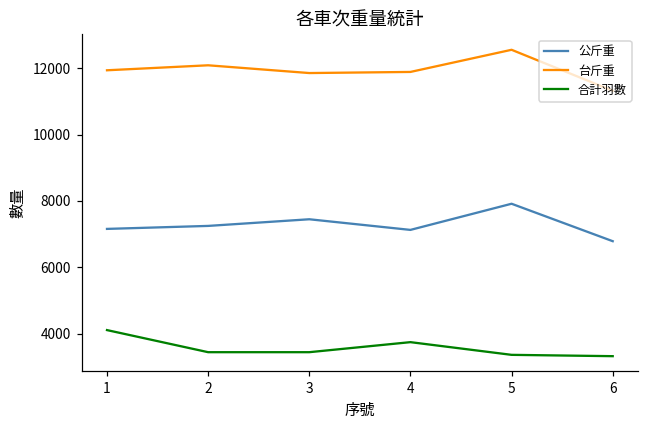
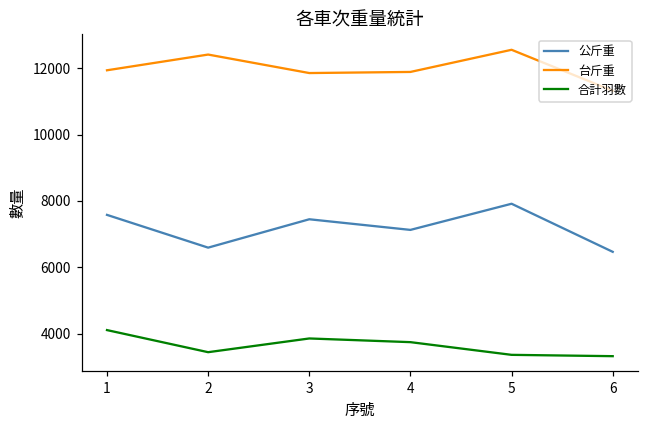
公斤重, 1: 7200 -> 7600
公斤重, 2: 7300 -> 6600
台斤重, 2: 12100 -> 12400
合計羽數, 3: 3500 -> 3900
公斤重, 6: 6800 -> 6500
